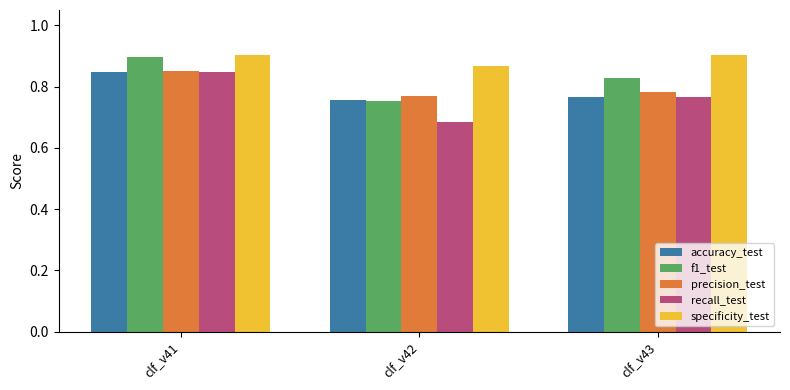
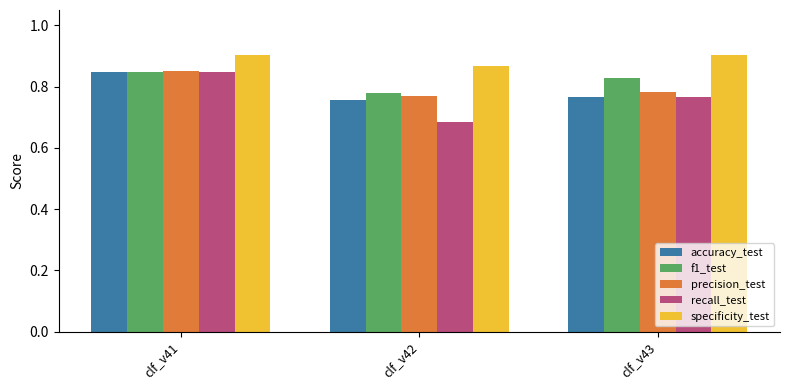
f1_test, clf_v41: 0.90 -> 0.85
f1_test, clf_v42: 0.75 -> 0.78
